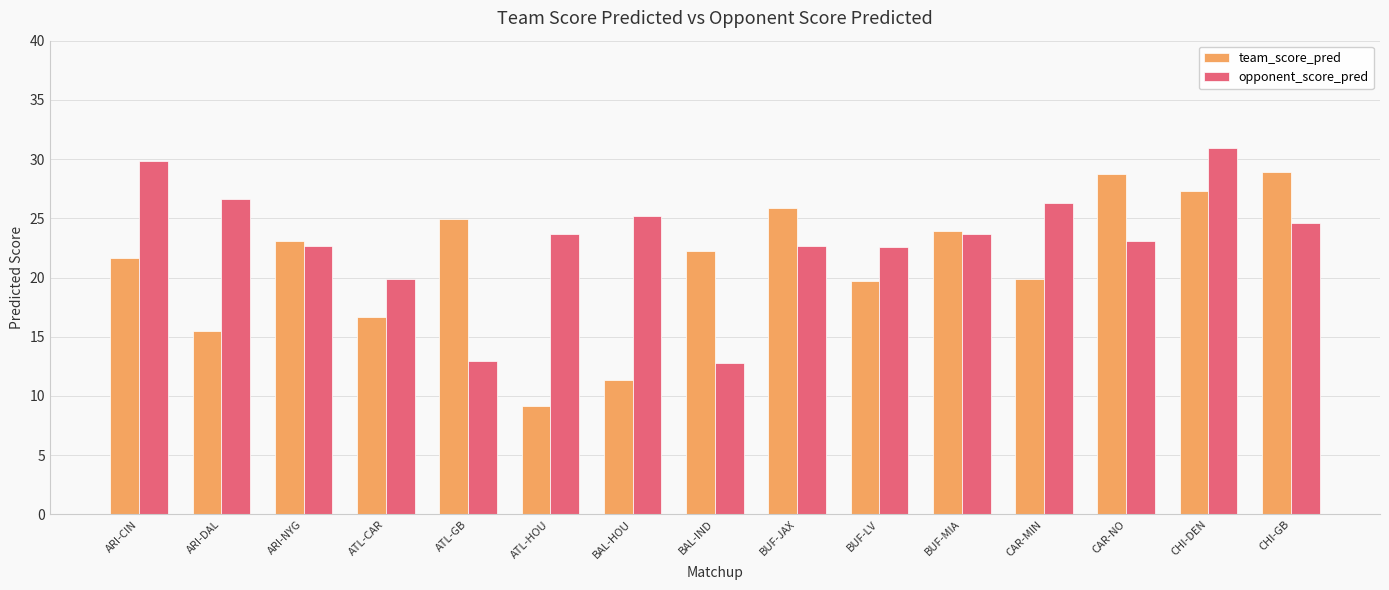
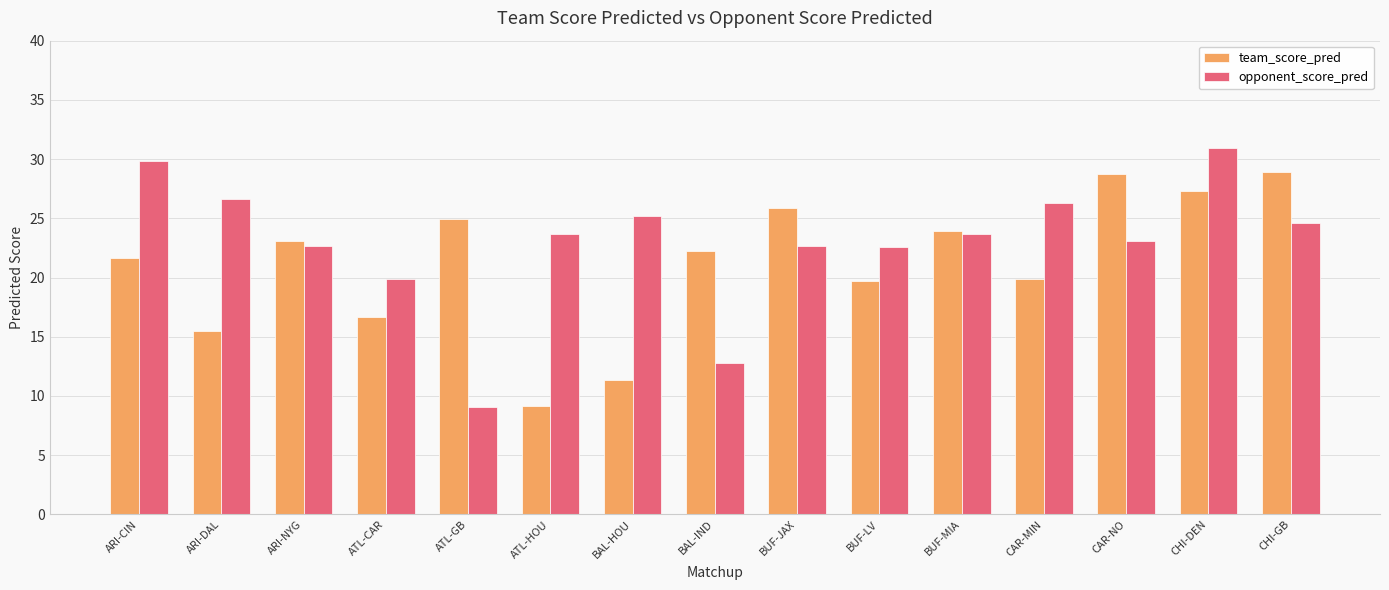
opponent_score_pred, ATL-GB: 13.0 -> 9.1
